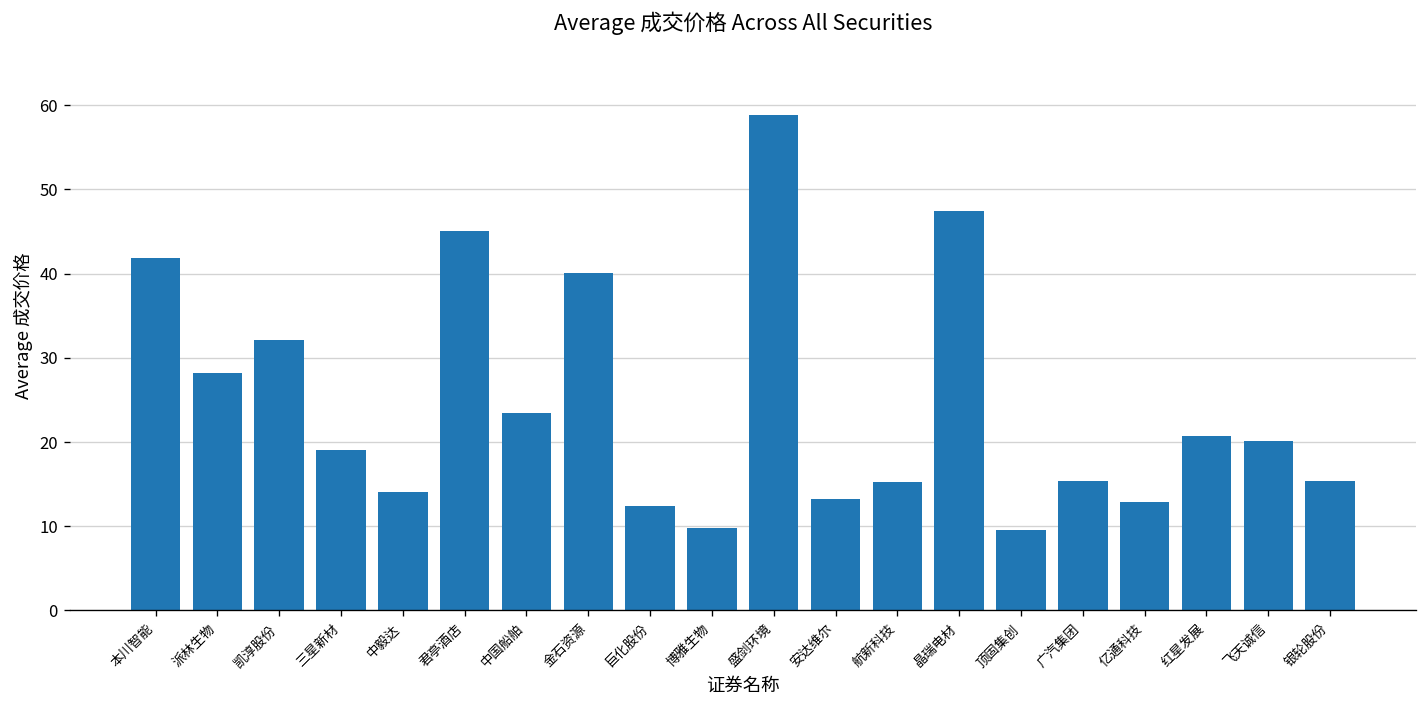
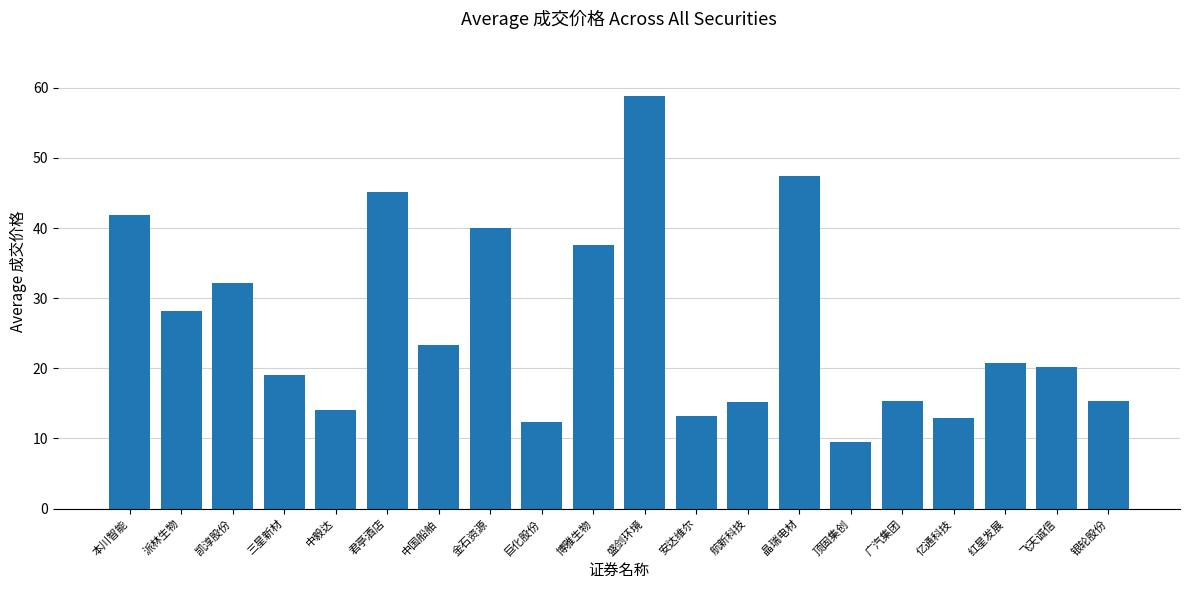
博雅生物: 10 -> 38
